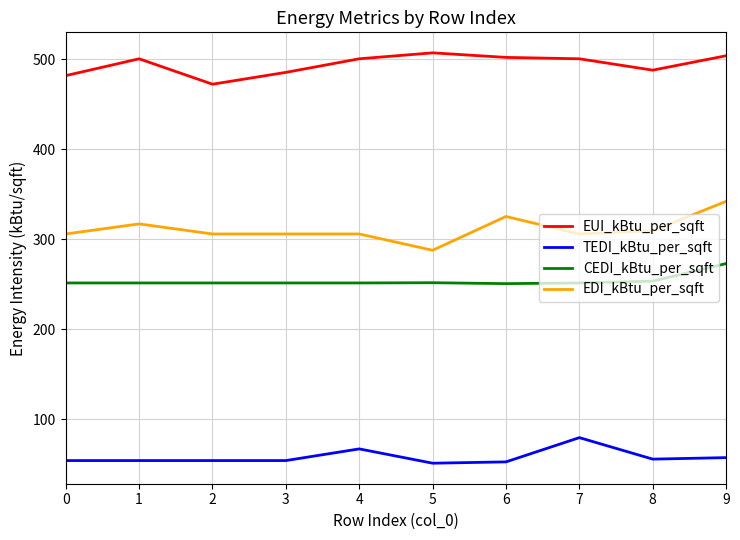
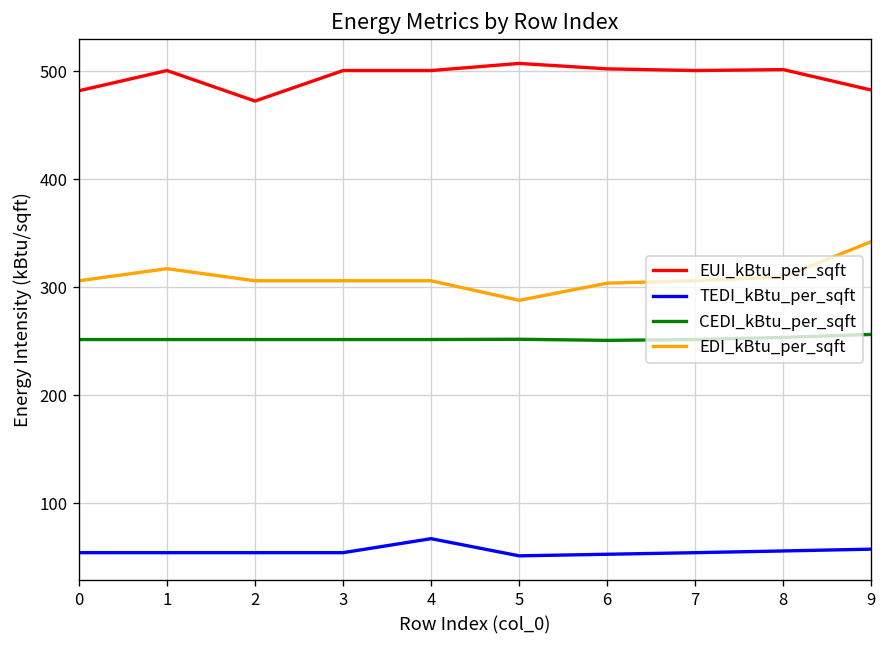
EUI_kBtu_per_sqft, 3: 490 -> 500
EDI_kBtu_per_sqft, 6: 330 -> 300
TEDI_kBtu_per_sqft, 7: 80 -> 50
EUI_kBtu_per_sqft, 8: 490 -> 500
EUI_kBtu_per_sqft, 9: 500 -> 480
CEDI_kBtu_per_sqft, 9: 270 -> 260
